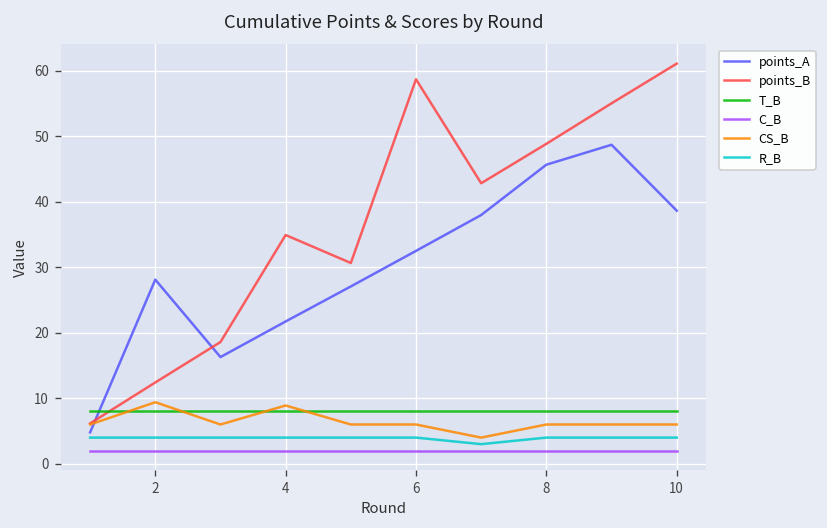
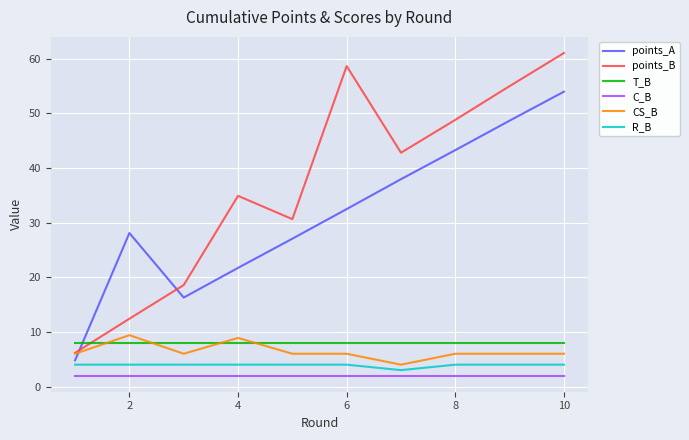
points_A, 8: 46 -> 43
points_A, 10: 39 -> 54
